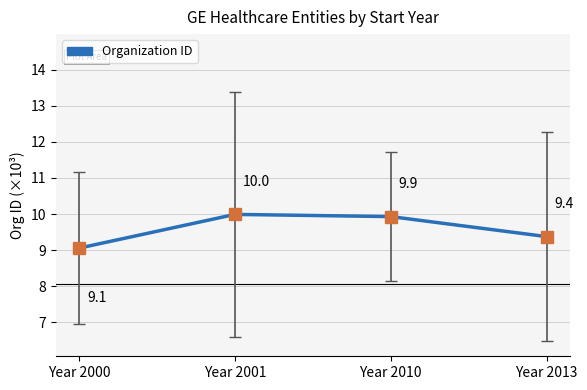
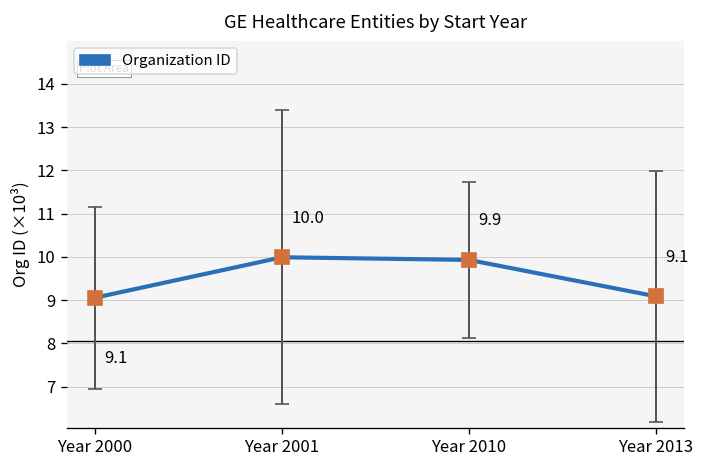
Organization ID, Year 2013: 9.4 -> 9.1
